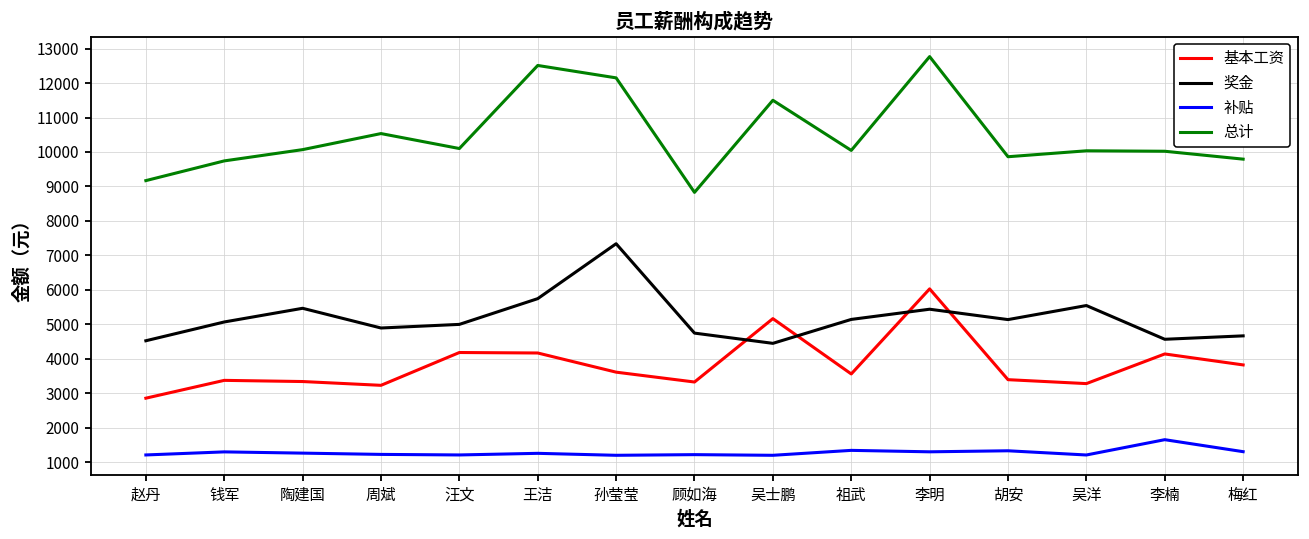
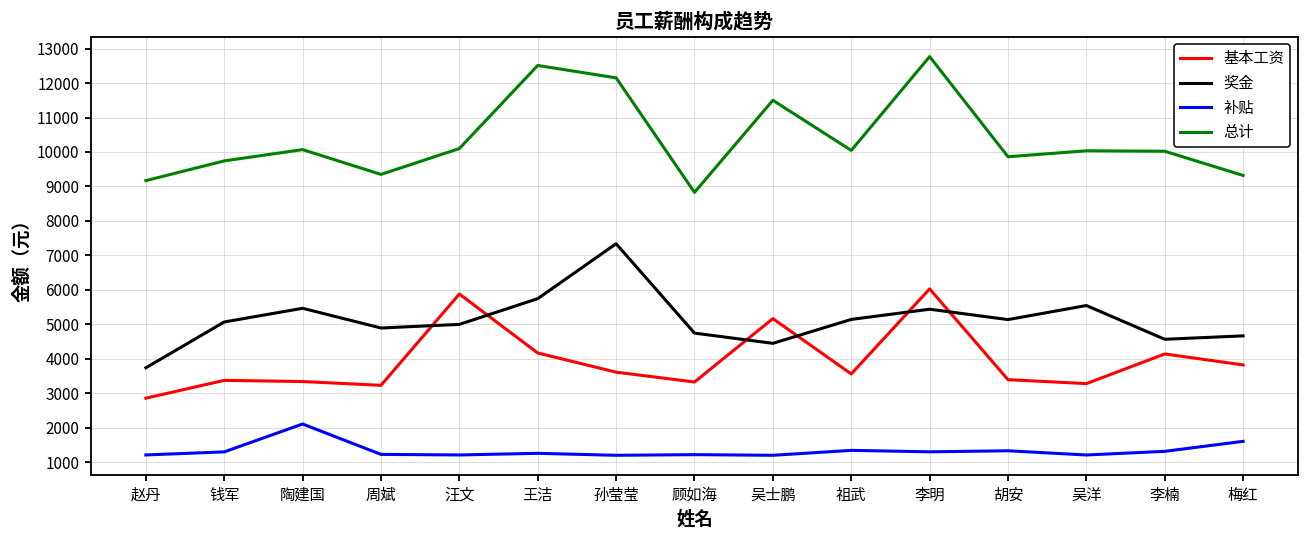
奖金, 赵丹: 4500 -> 3700
补贴, 陶建国: 1300 -> 2100
总计, 周斌: 10500 -> 9300
基本工资, 汪文: 4200 -> 5900
补贴, 李楠: 1700 -> 1300
补贴, 梅红: 1300 -> 1600
总计, 梅红: 9800 -> 9300
